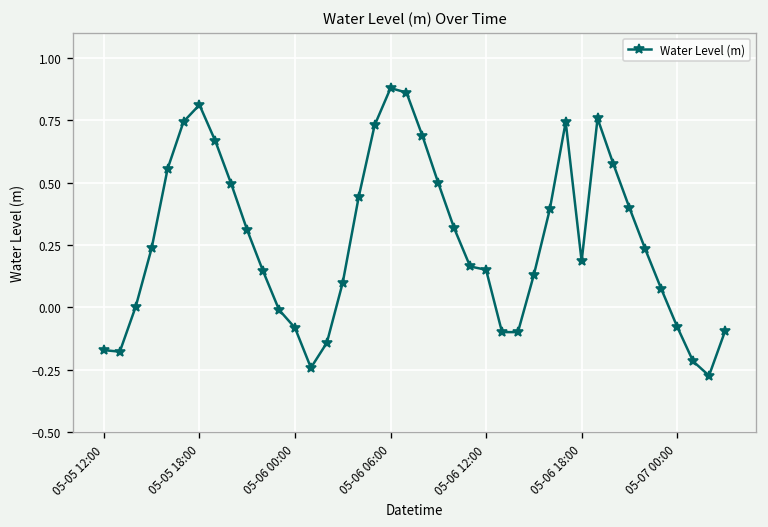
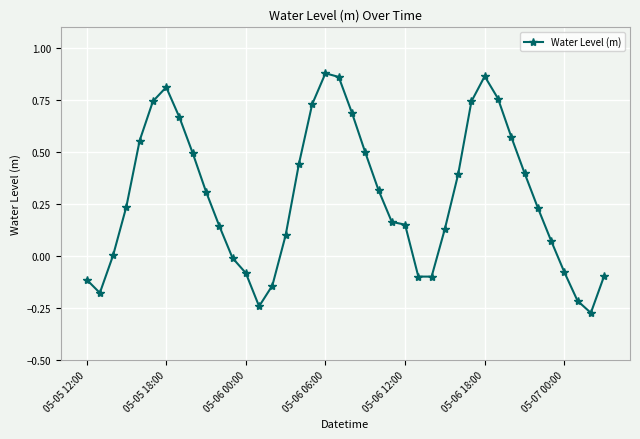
05-05 12:00: -0.17 -> -0.11
05-06 18:00: 0.18 -> 0.86
